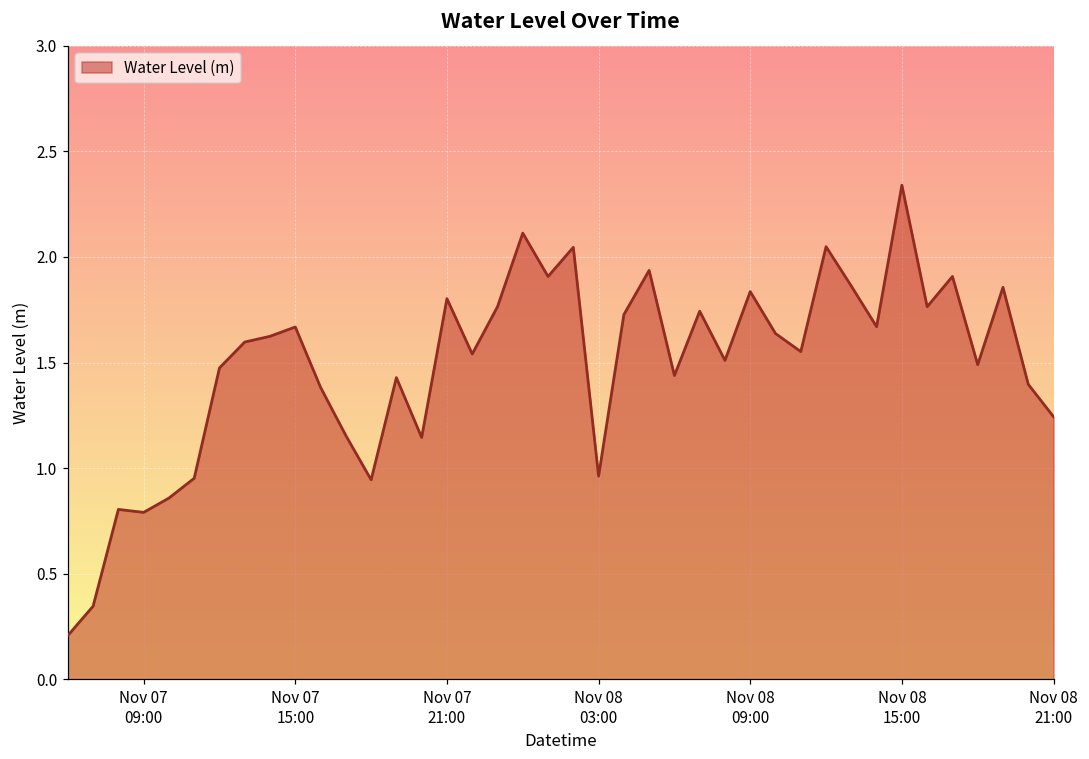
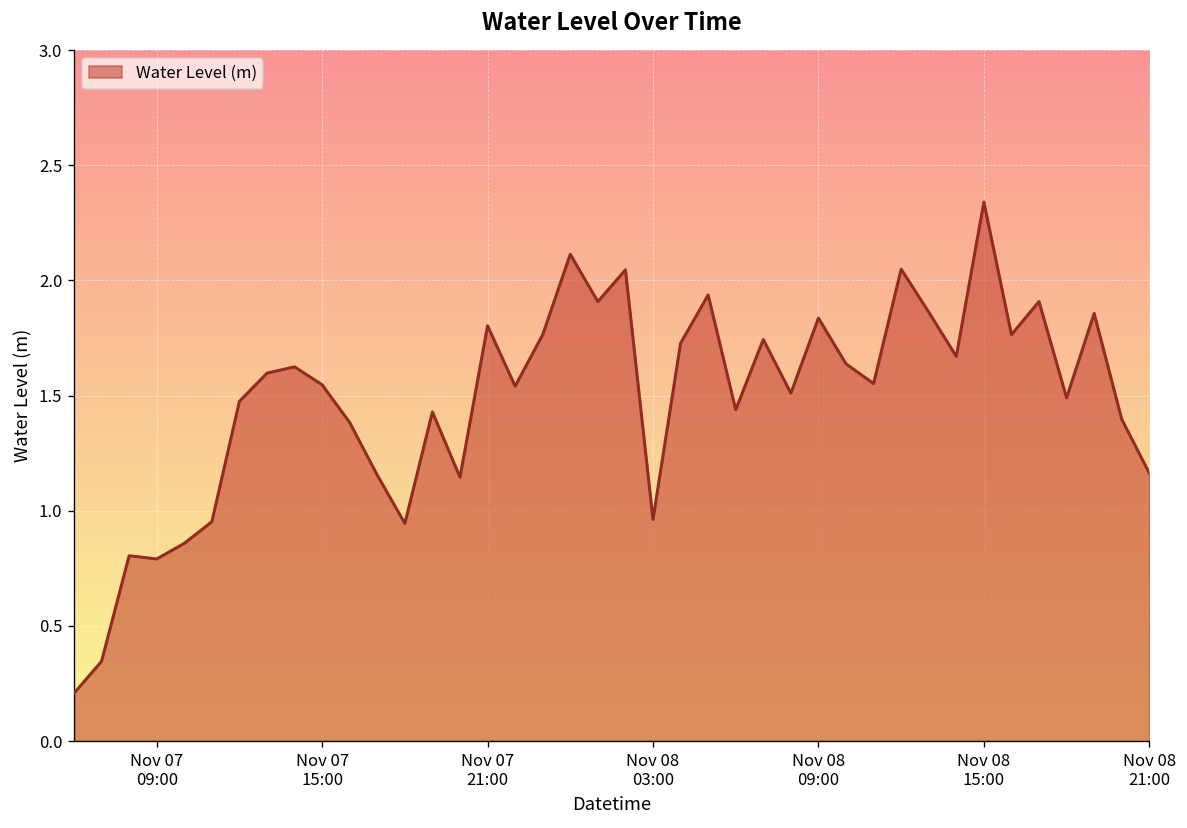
Nov 07 15:00: 1.67 -> 1.55
Nov 08 21:00: 1.24 -> 1.16
